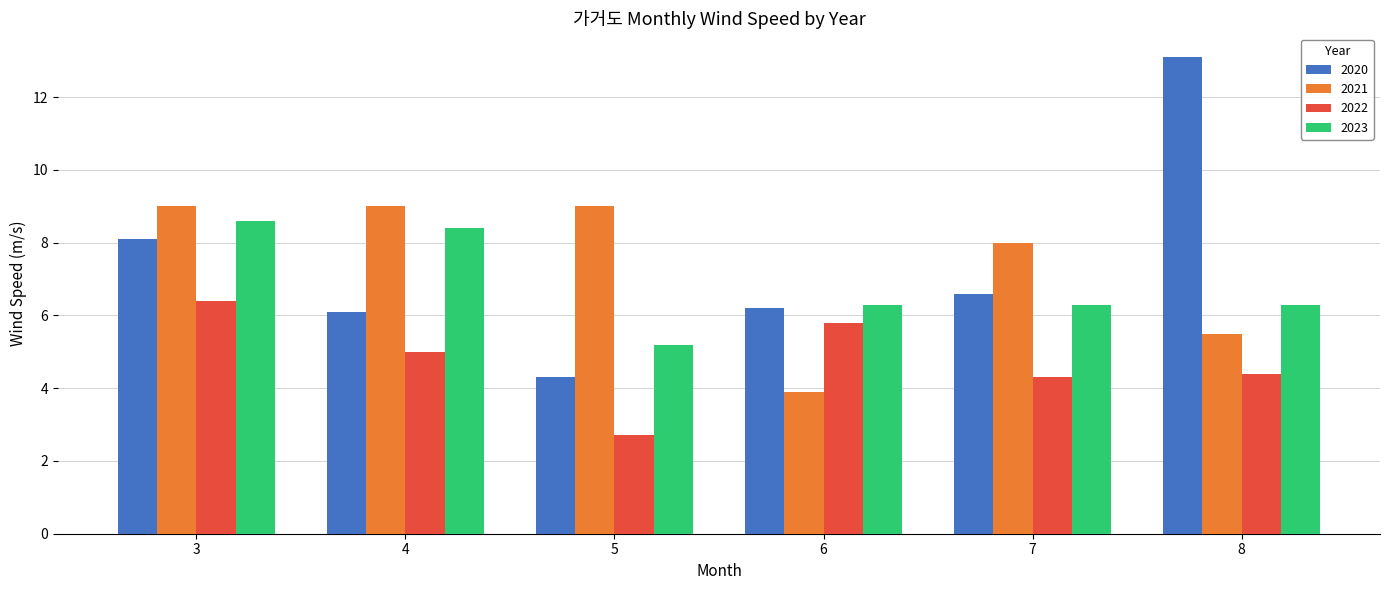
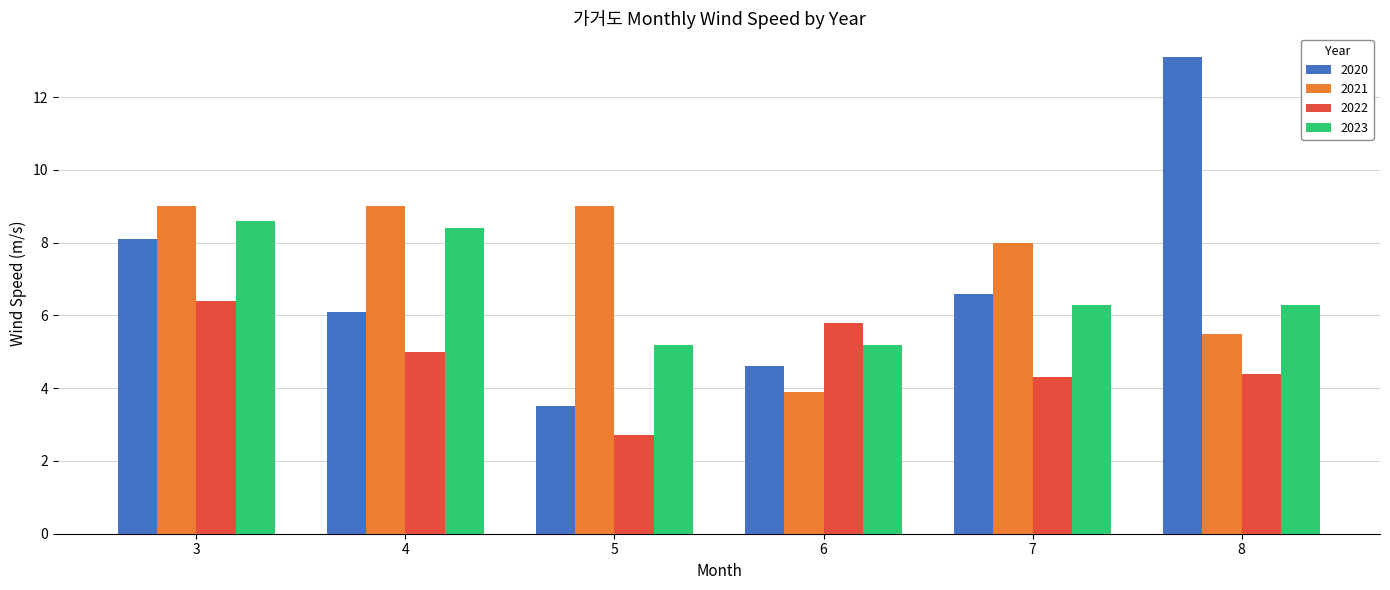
2020, 5: 4.3 -> 3.5
2020, 6: 6.2 -> 4.6
2023, 6: 6.3 -> 5.2
